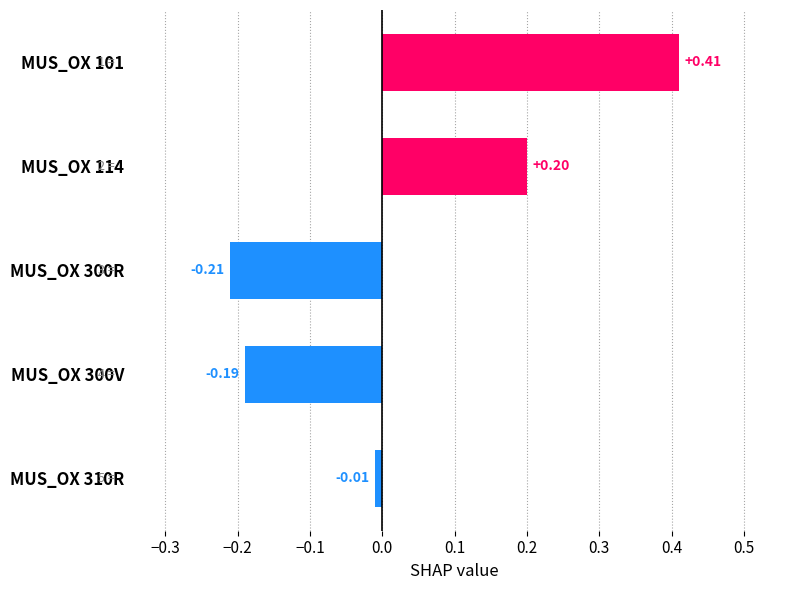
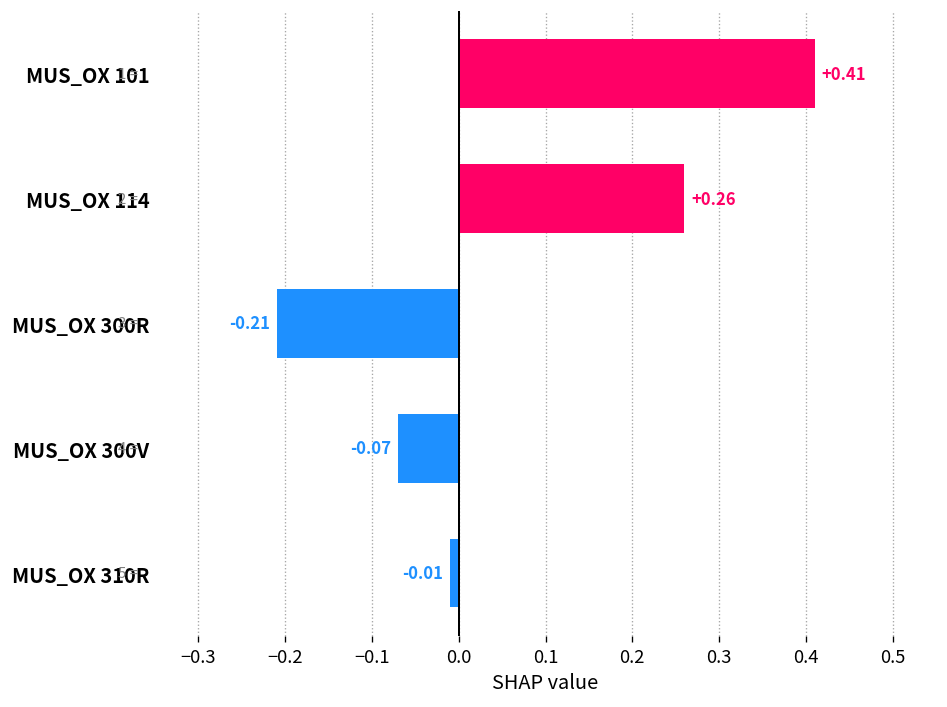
MUS_OX 114: +0.20 -> +0.26
MUS_OX 300V: -0.19 -> -0.07
